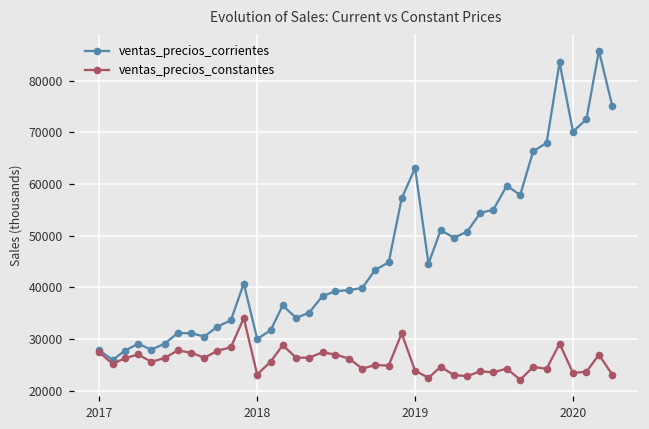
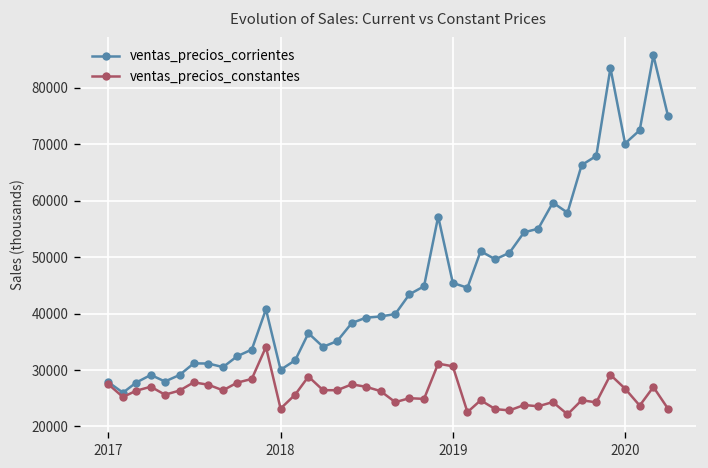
ventas_precios_corrientes, 2019: 63000 -> 45000
ventas_precios_constantes, 2019: 24000 -> 31000
ventas_precios_constantes, 2020: 23000 -> 27000
